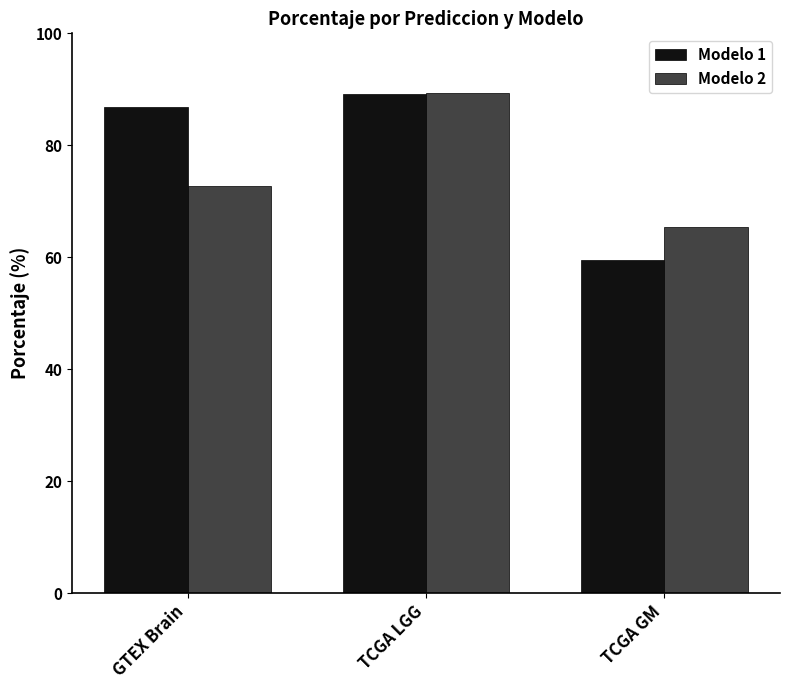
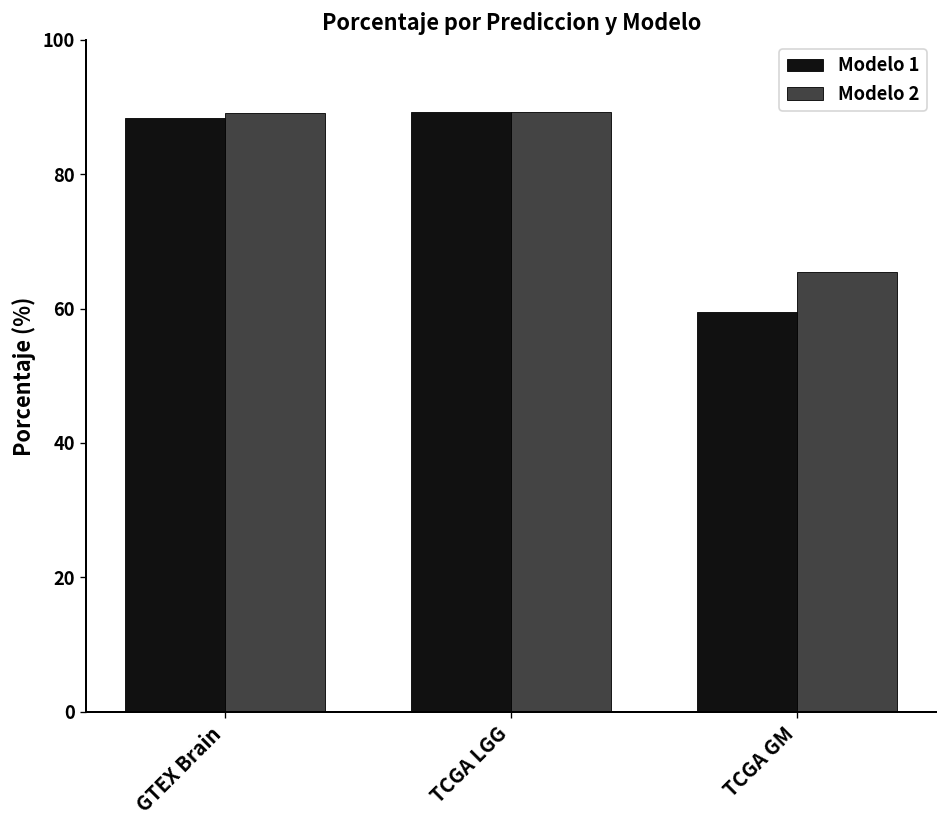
Modelo 1, GTEX Brain: 87 -> 88
Modelo 2, GTEX Brain: 73 -> 89
